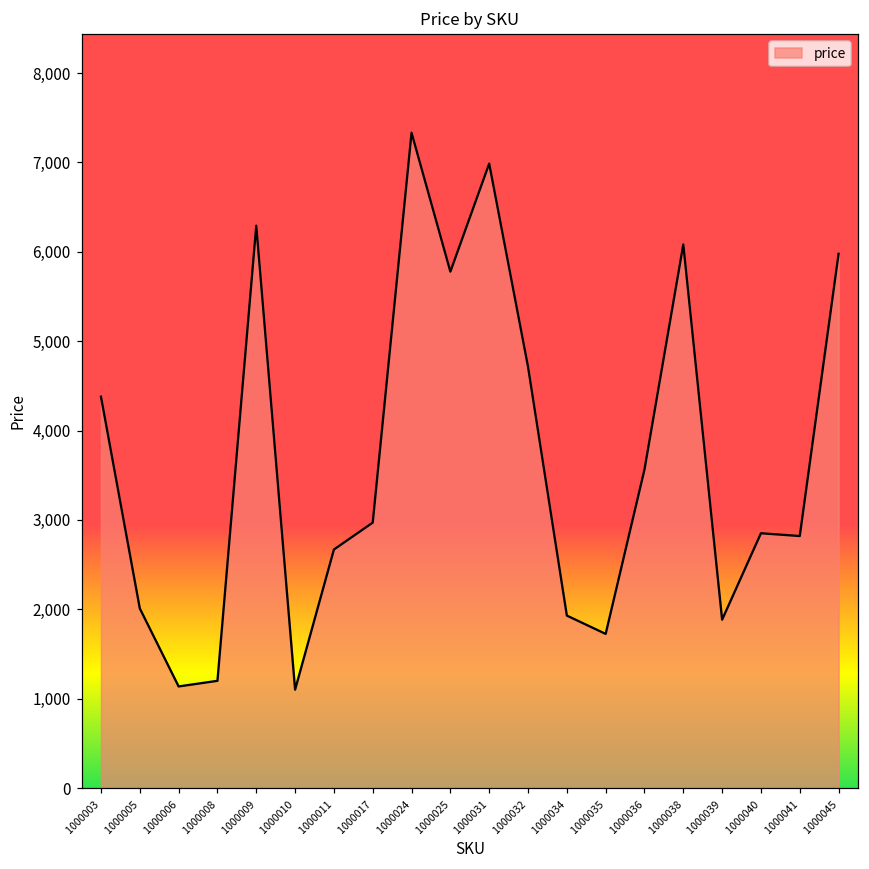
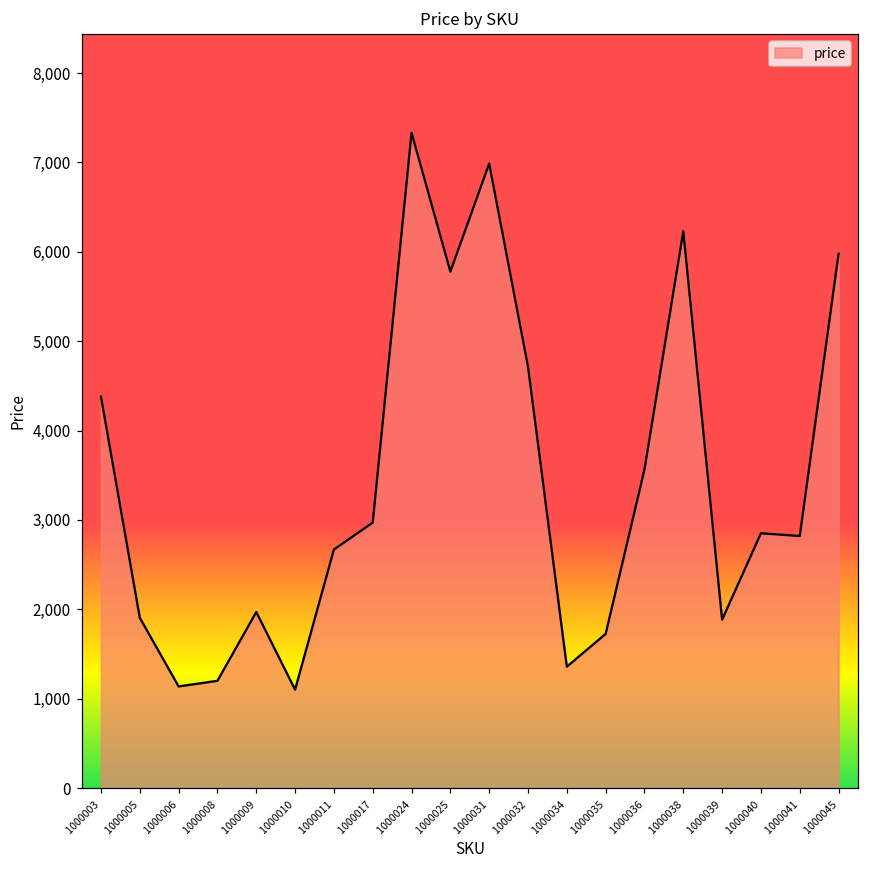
1000005: 2,000 -> 1,900
1000009: 6,300 -> 2,000
1000034: 1,900 -> 1,400
1000038: 6,100 -> 6,200
